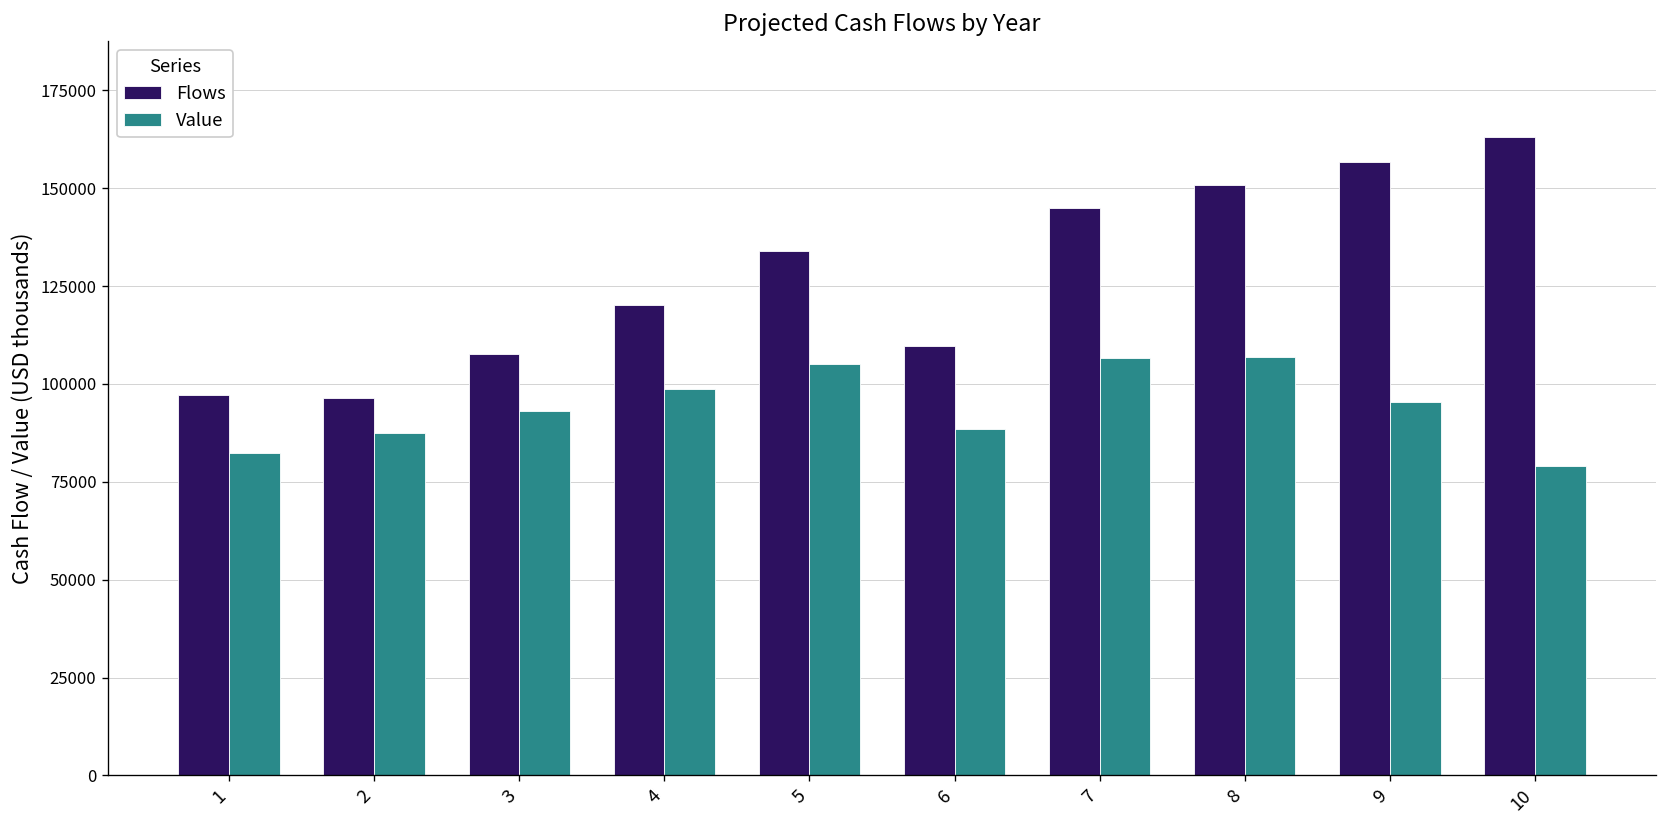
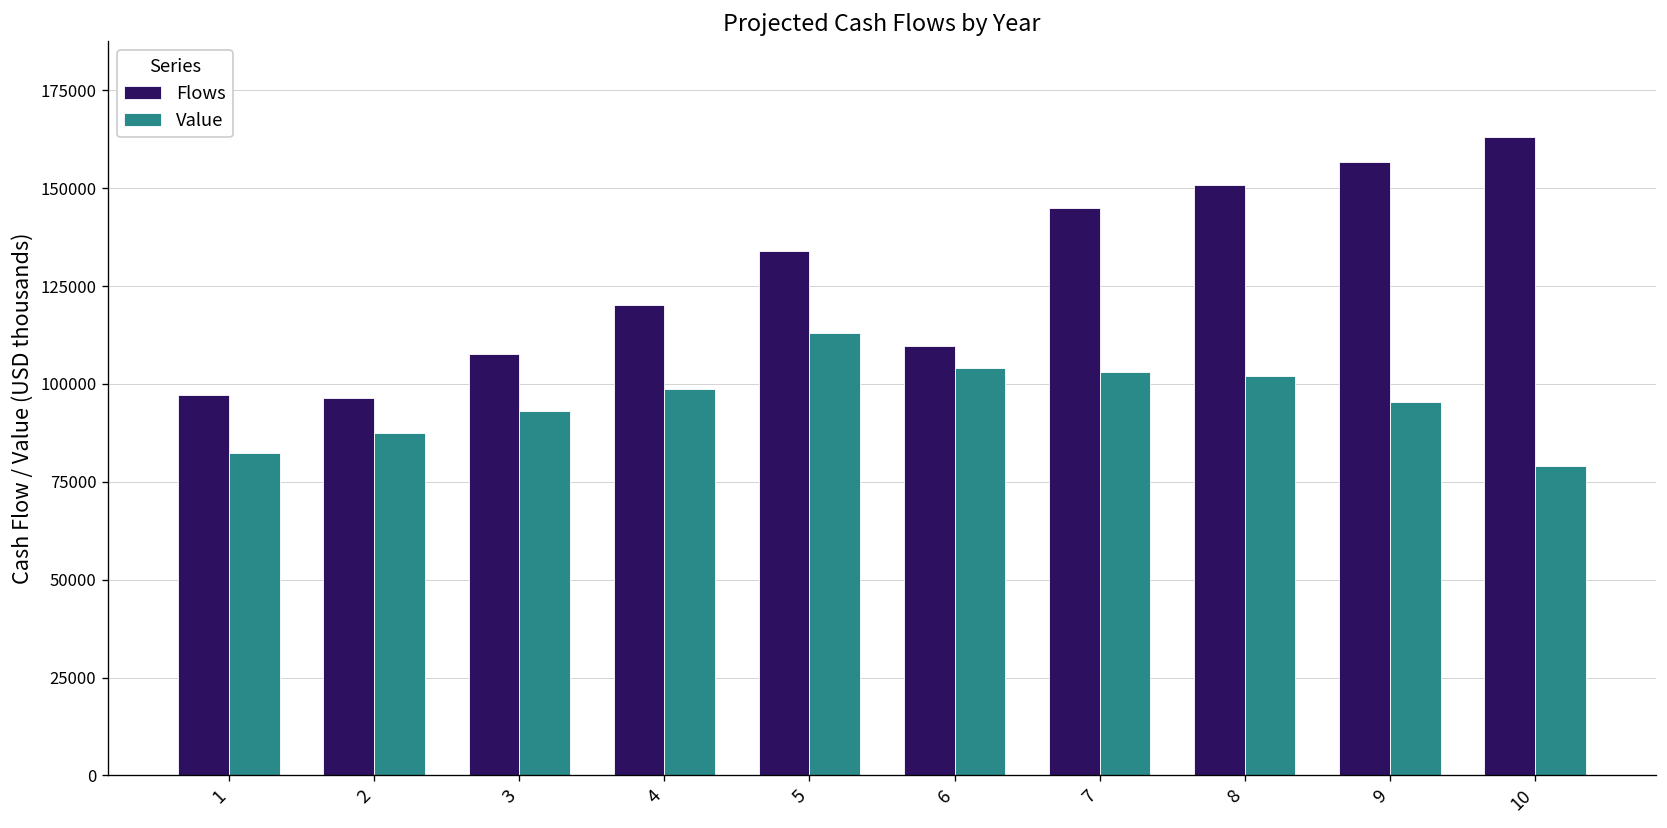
Value, 5: 105000 -> 113000
Value, 6: 89000 -> 104000
Value, 7: 107000 -> 103000
Value, 8: 107000 -> 102000
